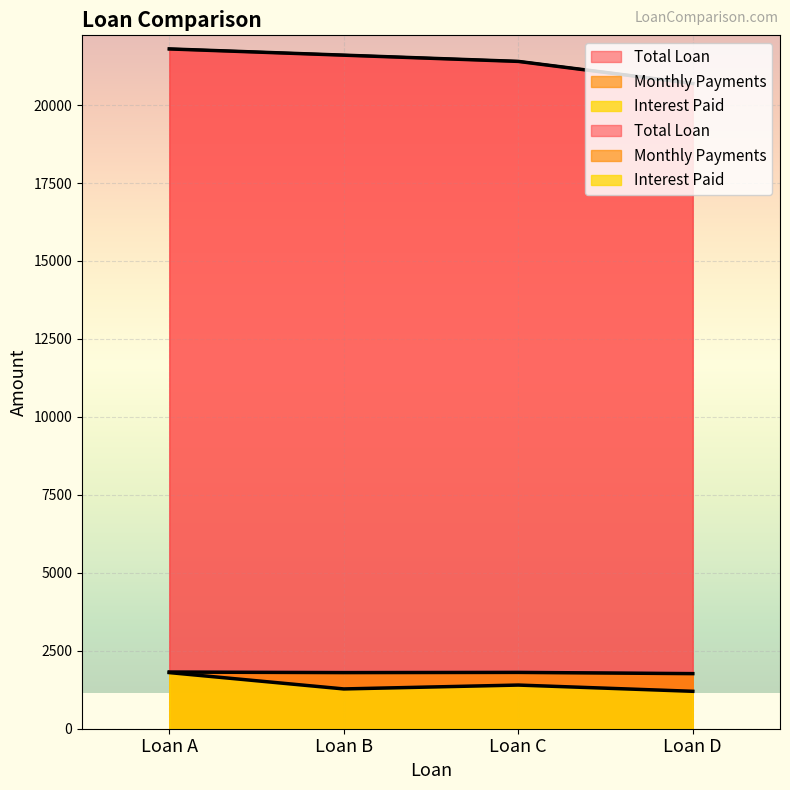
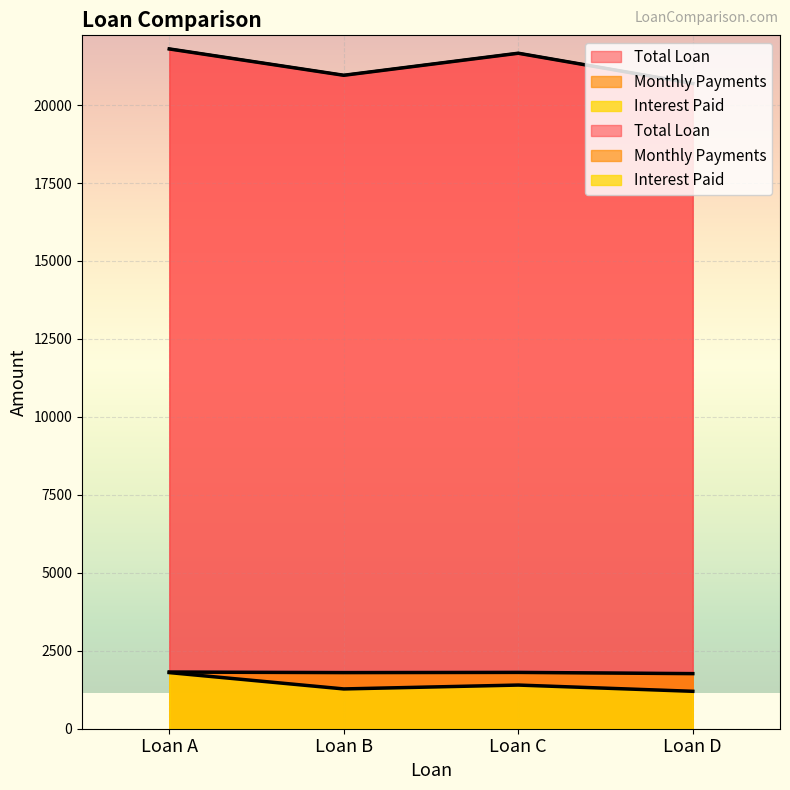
Total Loan, Loan B: 21600 -> 21000
Total Loan, Loan C: 21400 -> 21700
